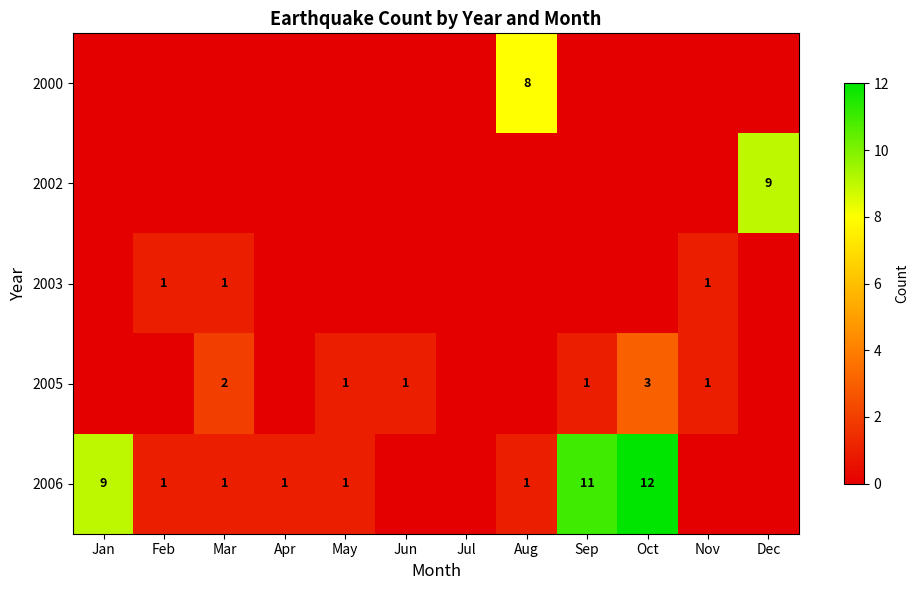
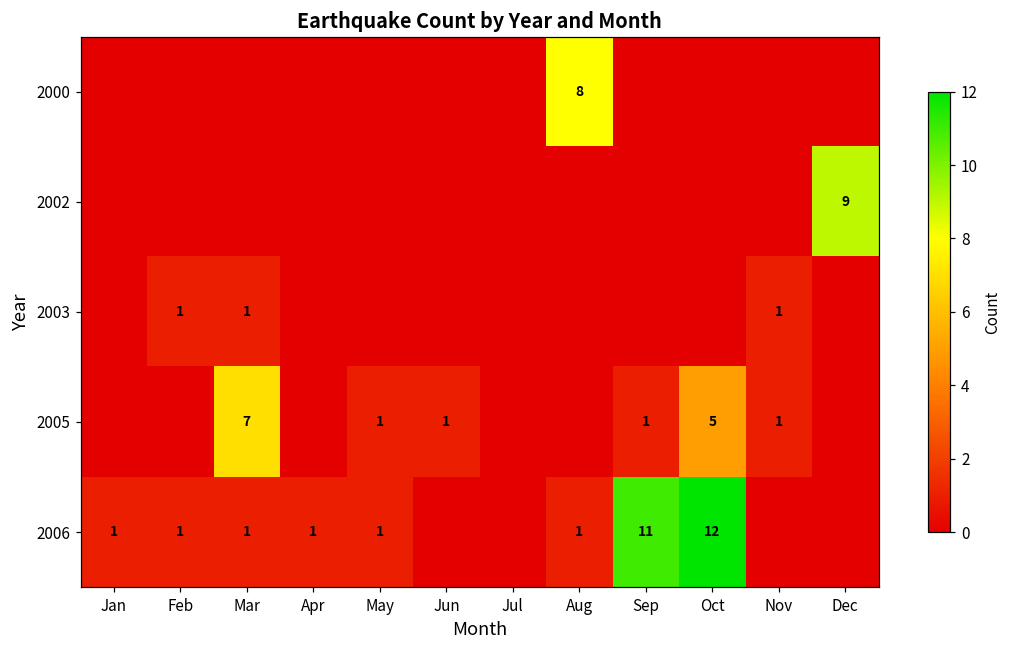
2005, Mar: 2 -> 7
2005, Oct: 3 -> 5
2006, Jan: 9 -> 1
